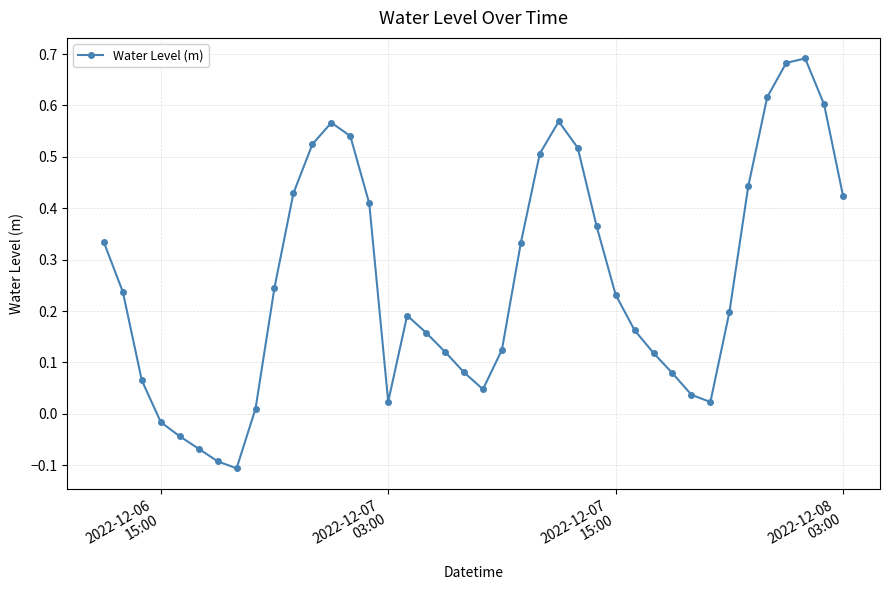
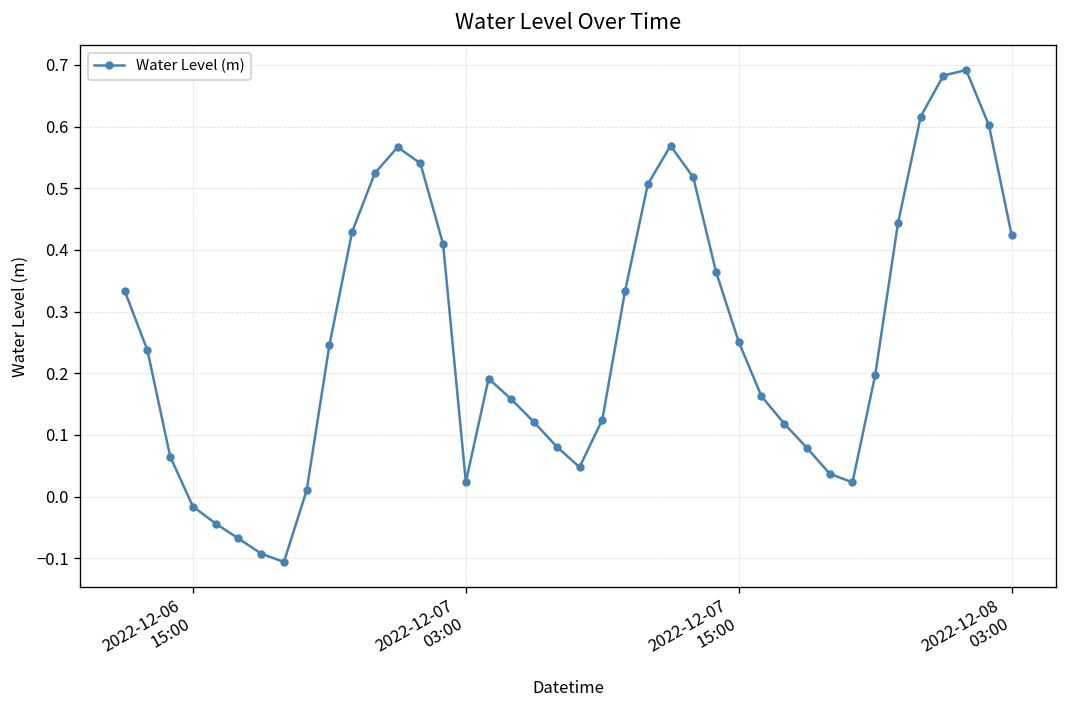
2022-12-07 15:00: 0.23 -> 0.25
